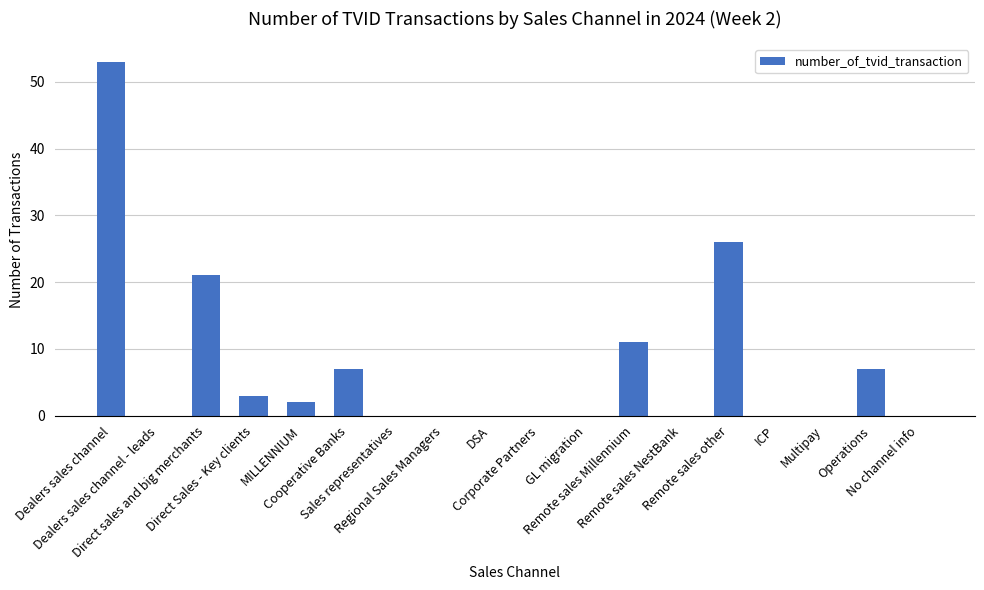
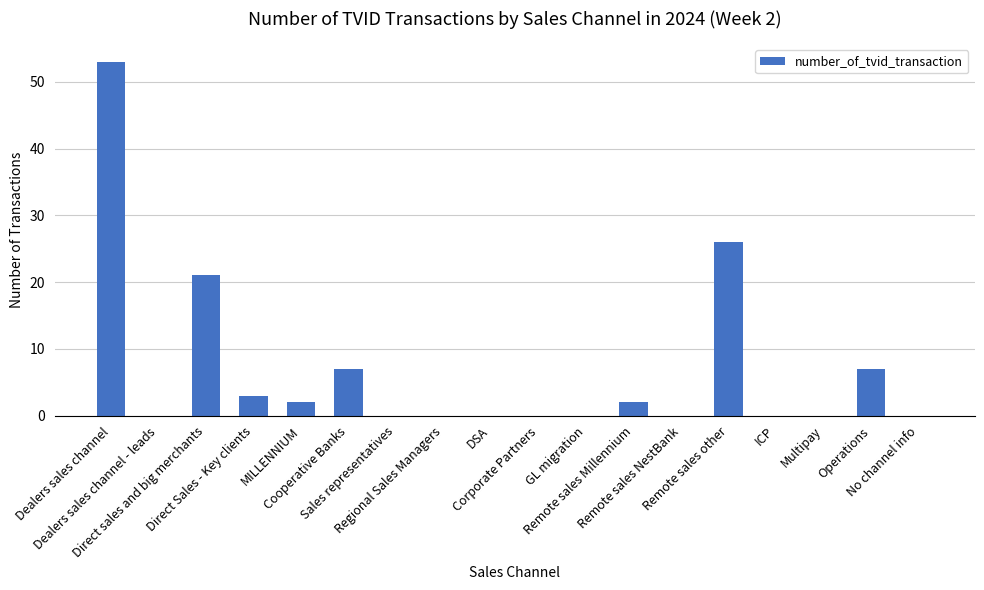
Remote sales Millennium: 11 -> 2
